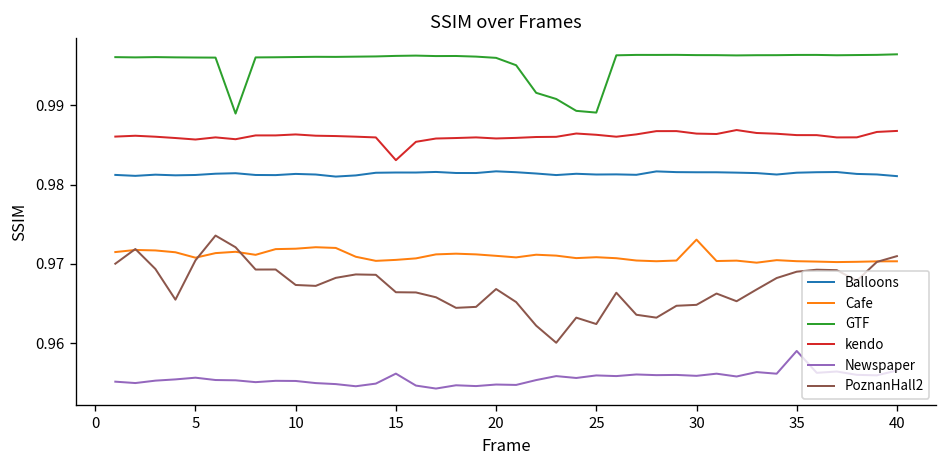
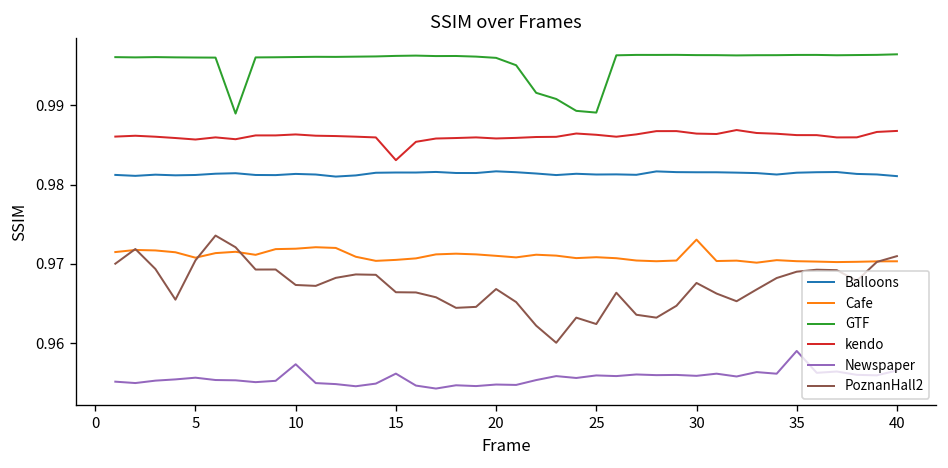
Newspaper, 10: 0.955 -> 0.957
PoznanHall2, 30: 0.965 -> 0.968
